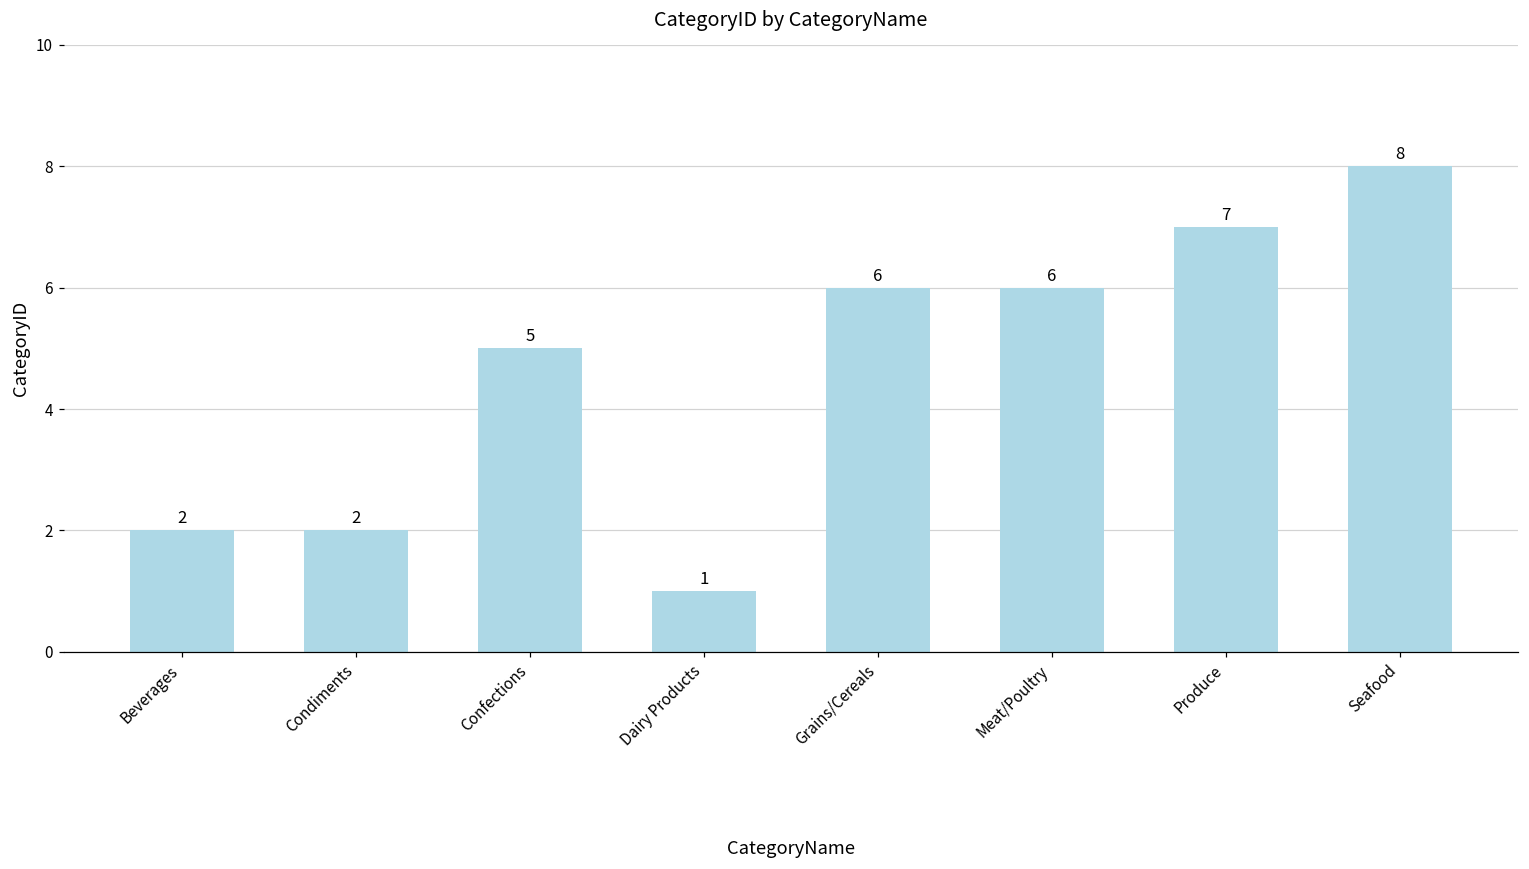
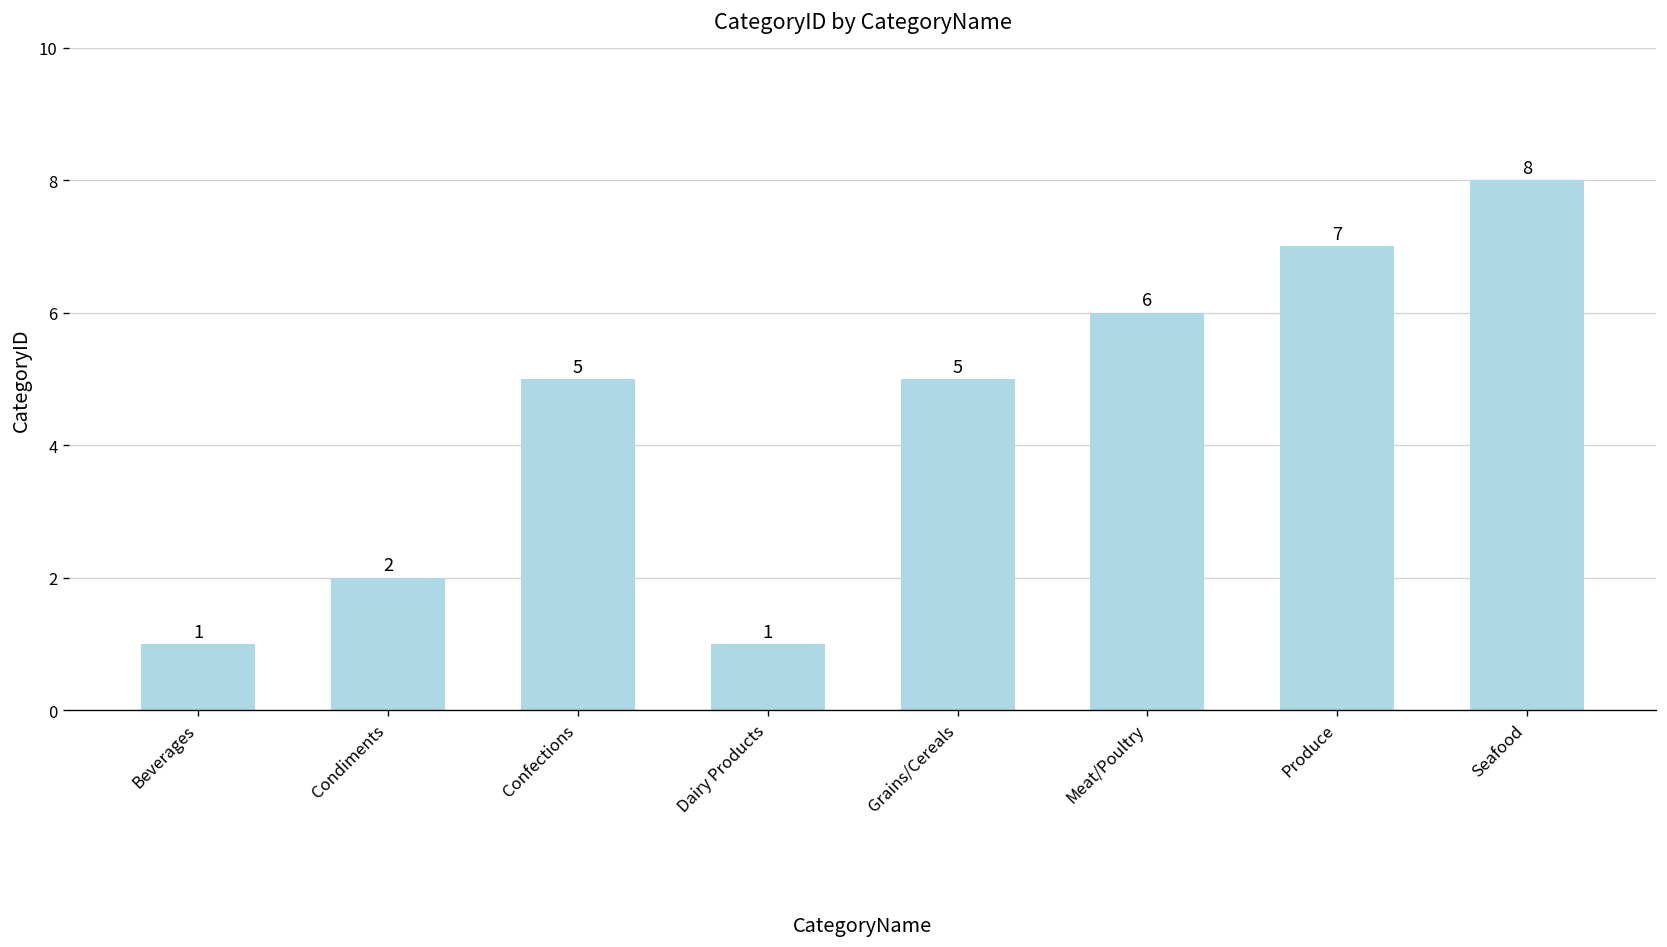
Beverages: 2 -> 1
Grains/Cereals: 6 -> 5
